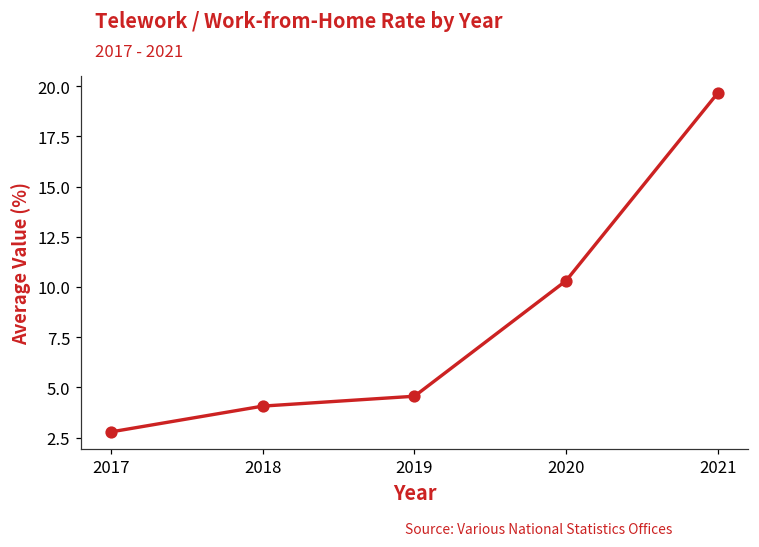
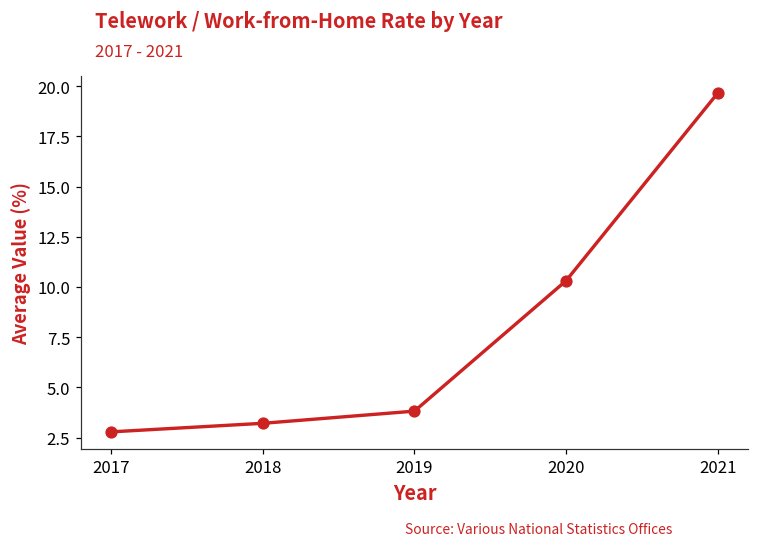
2018: 4.1 -> 3.2
2019: 4.6 -> 3.8
